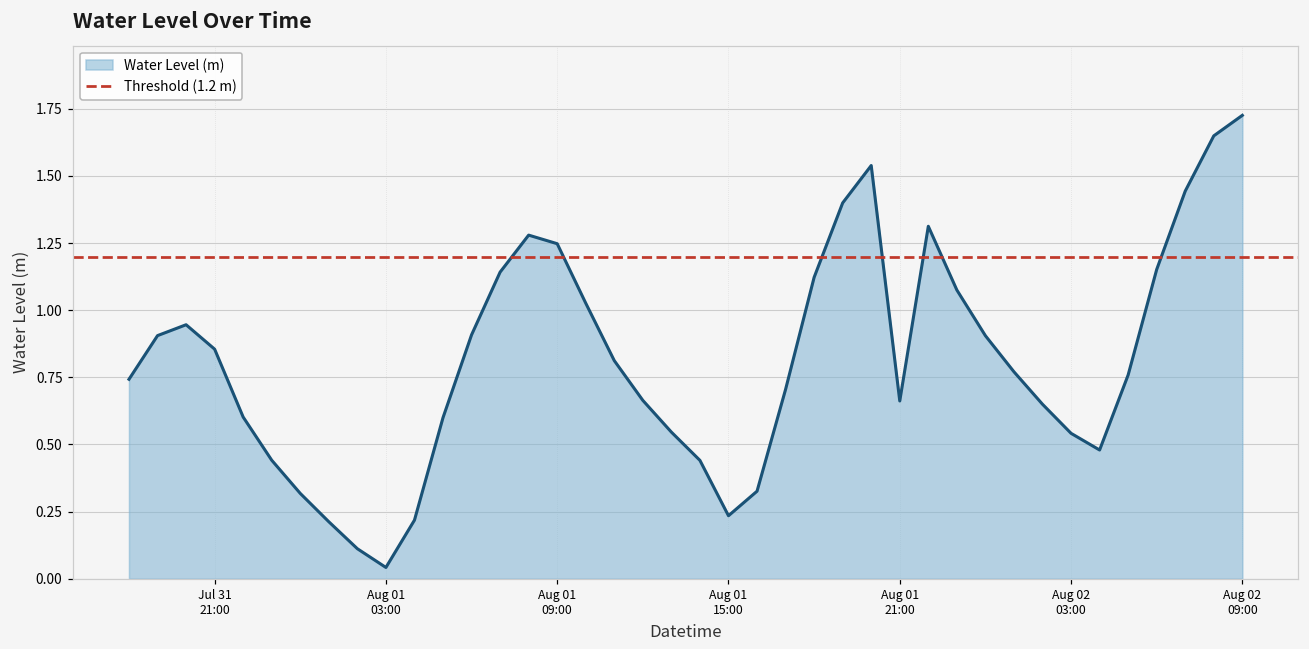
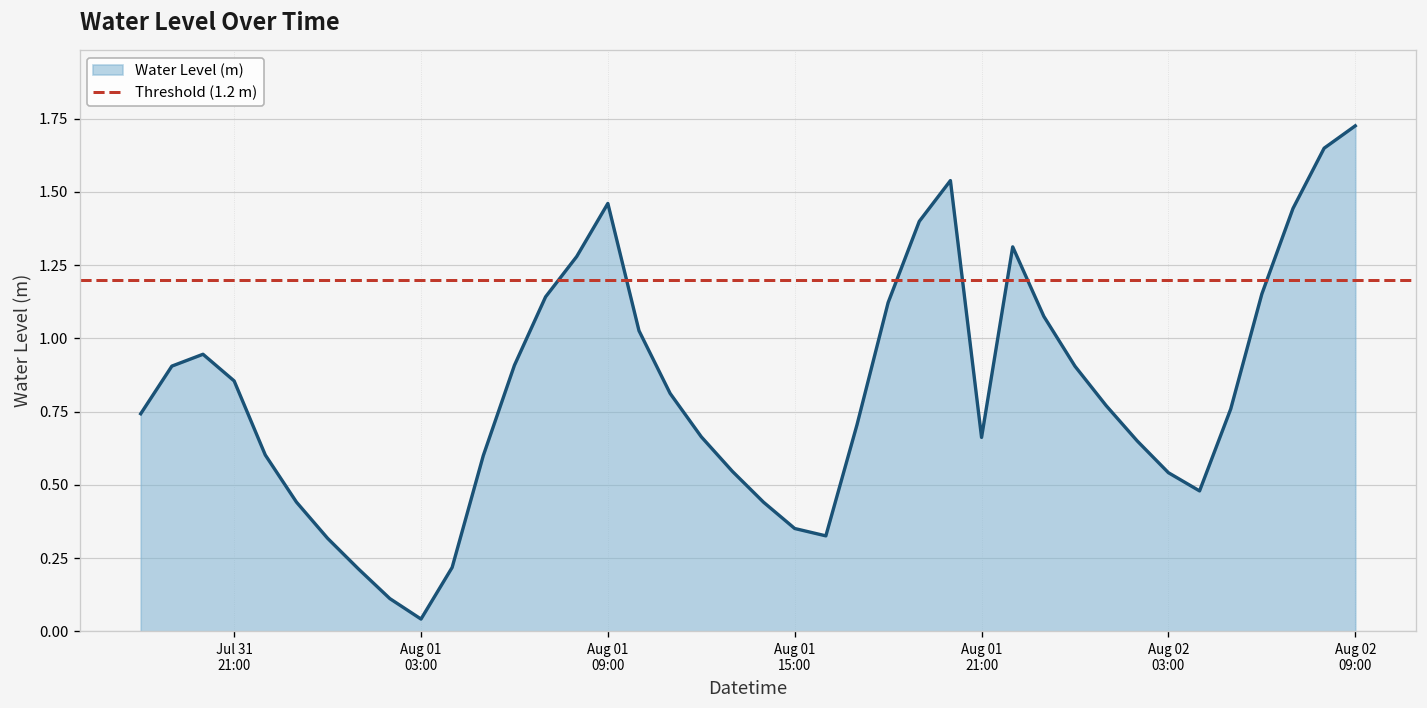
Aug 01 09:00: 1.25 -> 1.46
Aug 01 15:00: 0.23 -> 0.35
